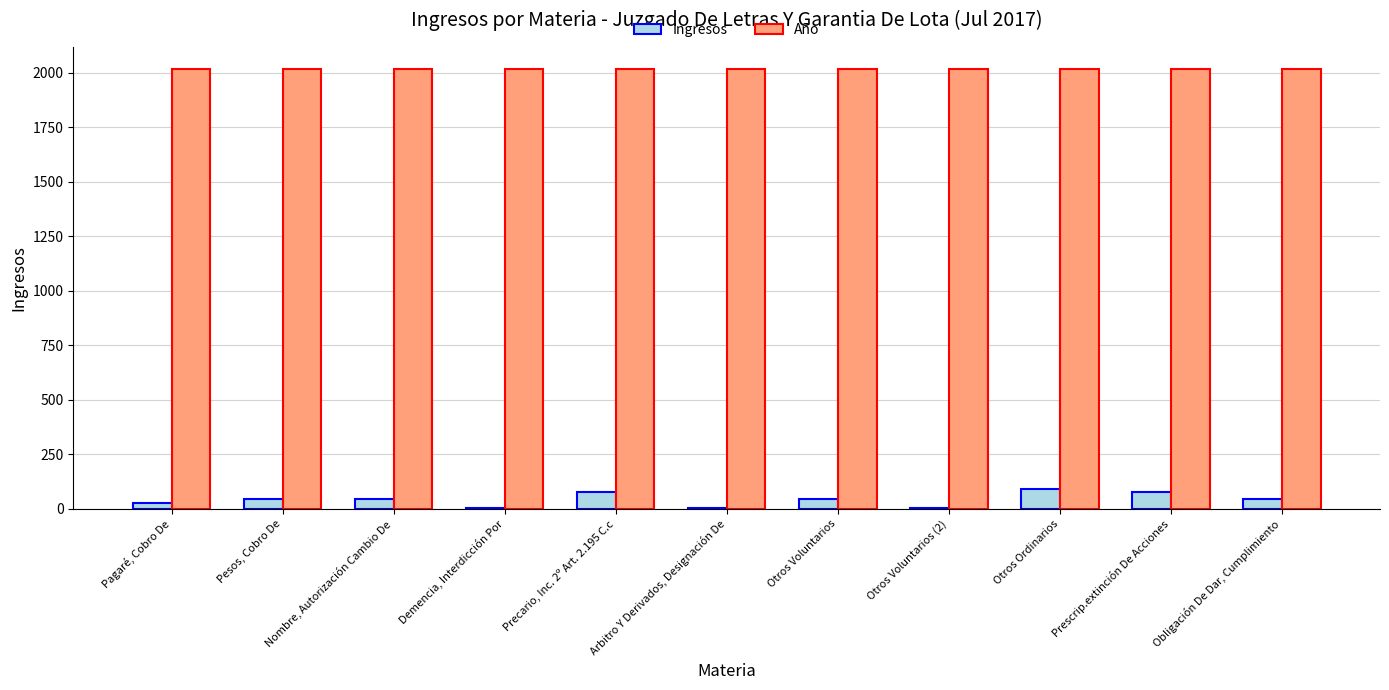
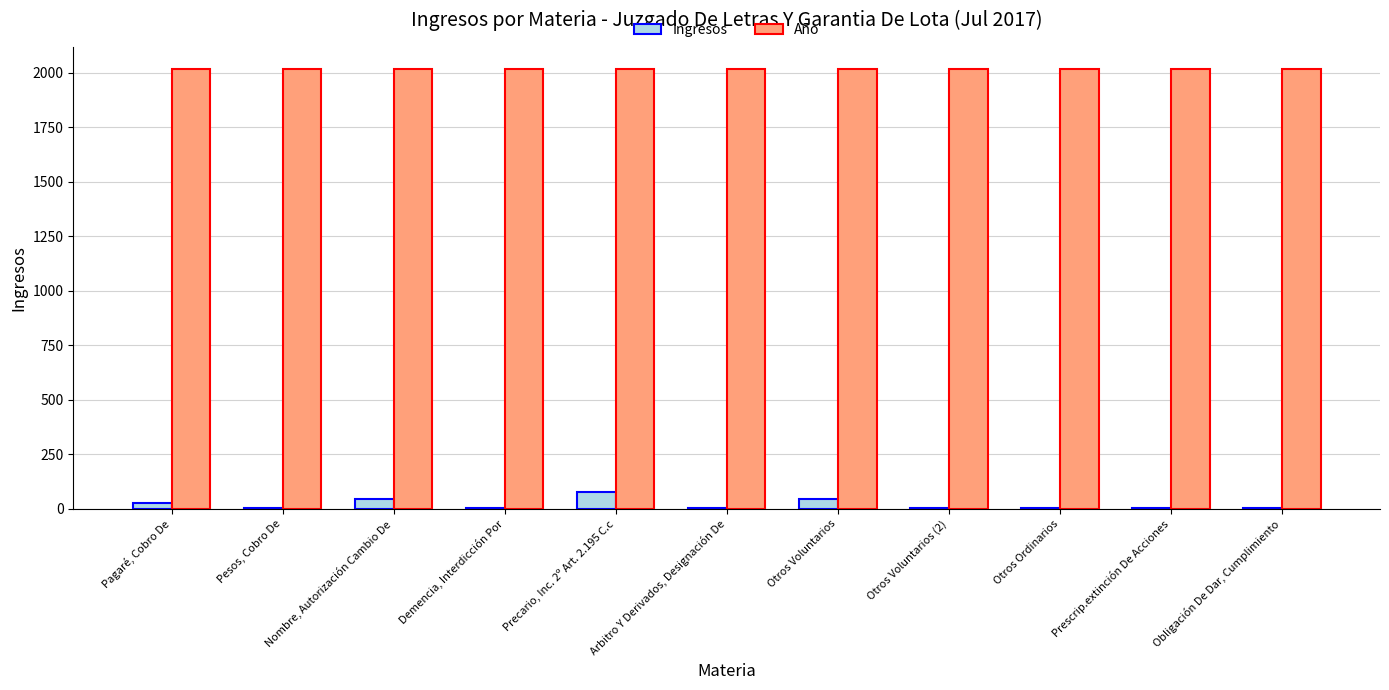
Ingresos, Pesos, Cobro De: 50 -> 0
Ingresos, Otros Ordinarios: 90 -> 0
Ingresos, Prescrip.extinción De Acciones: 80 -> 0
Ingresos, Obligación De Dar, Cumplimiento: 40 -> 0
